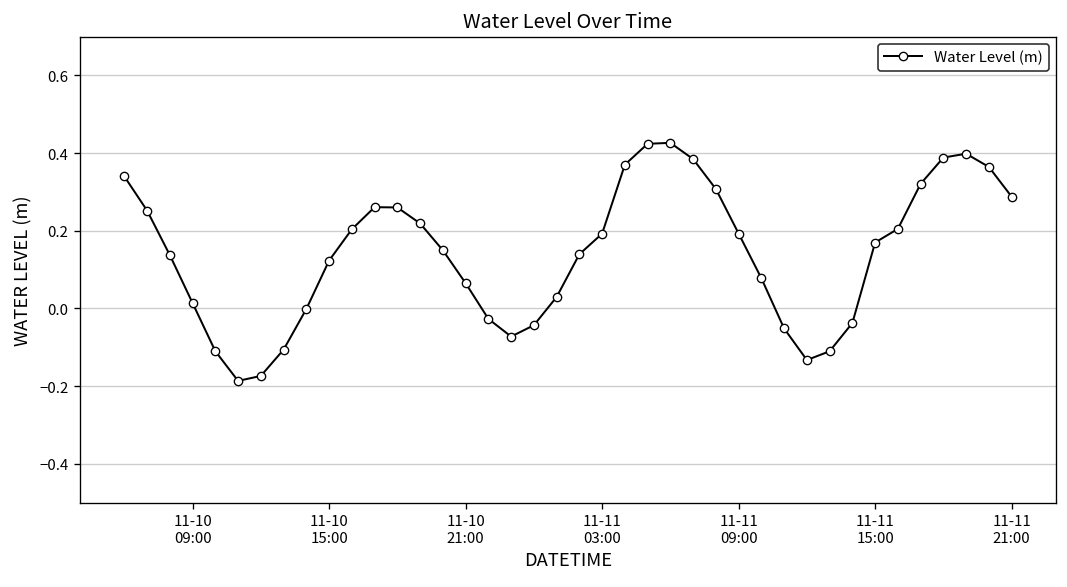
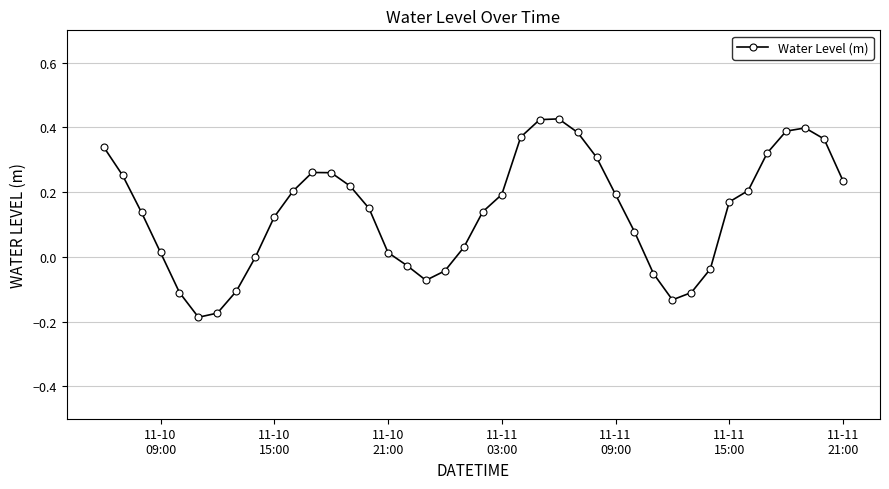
11-10 21:00: 0.07 -> 0.01
11-11 21:00: 0.29 -> 0.23
